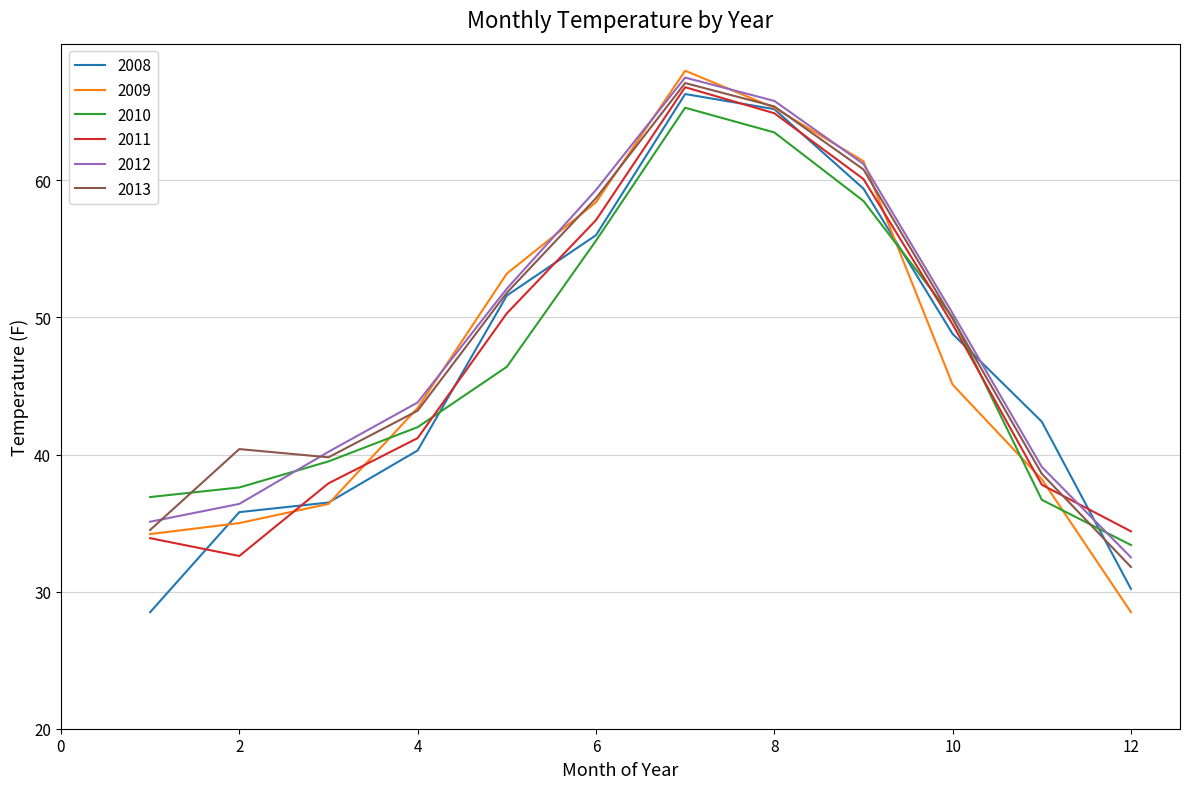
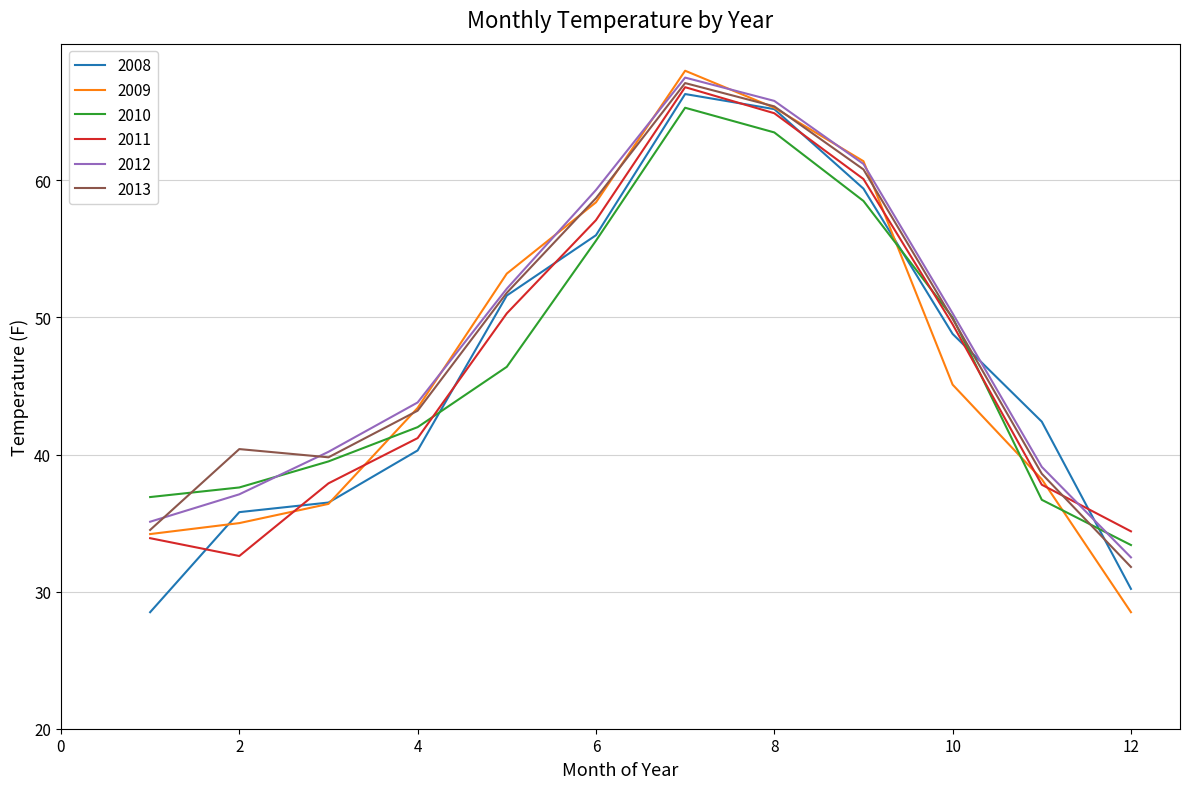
2012, 2: 36.4 -> 37.1
